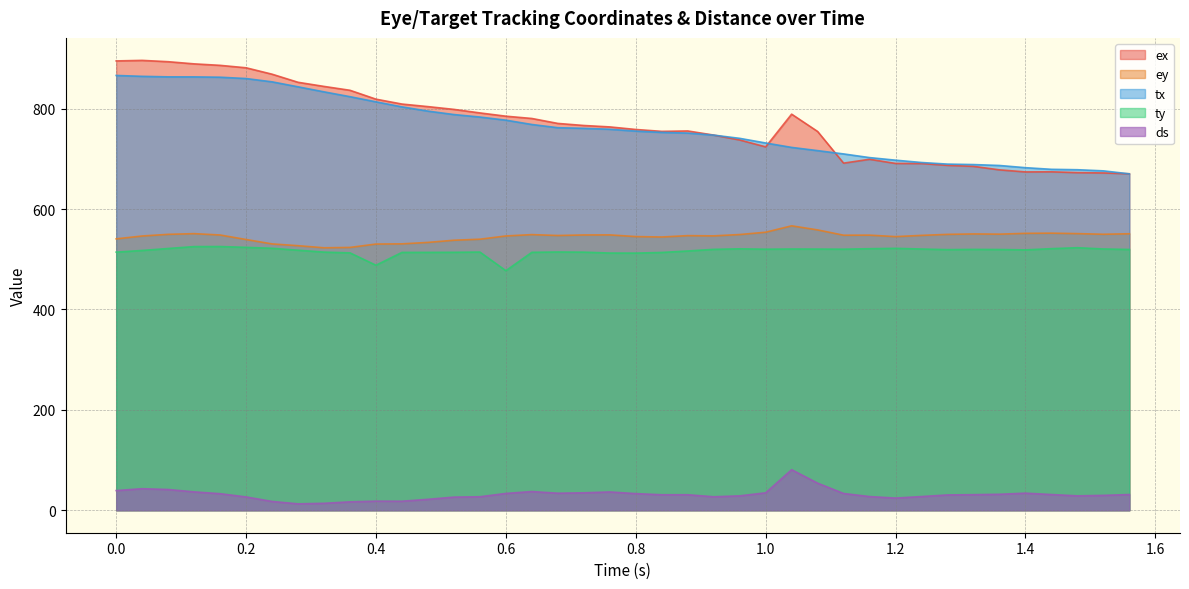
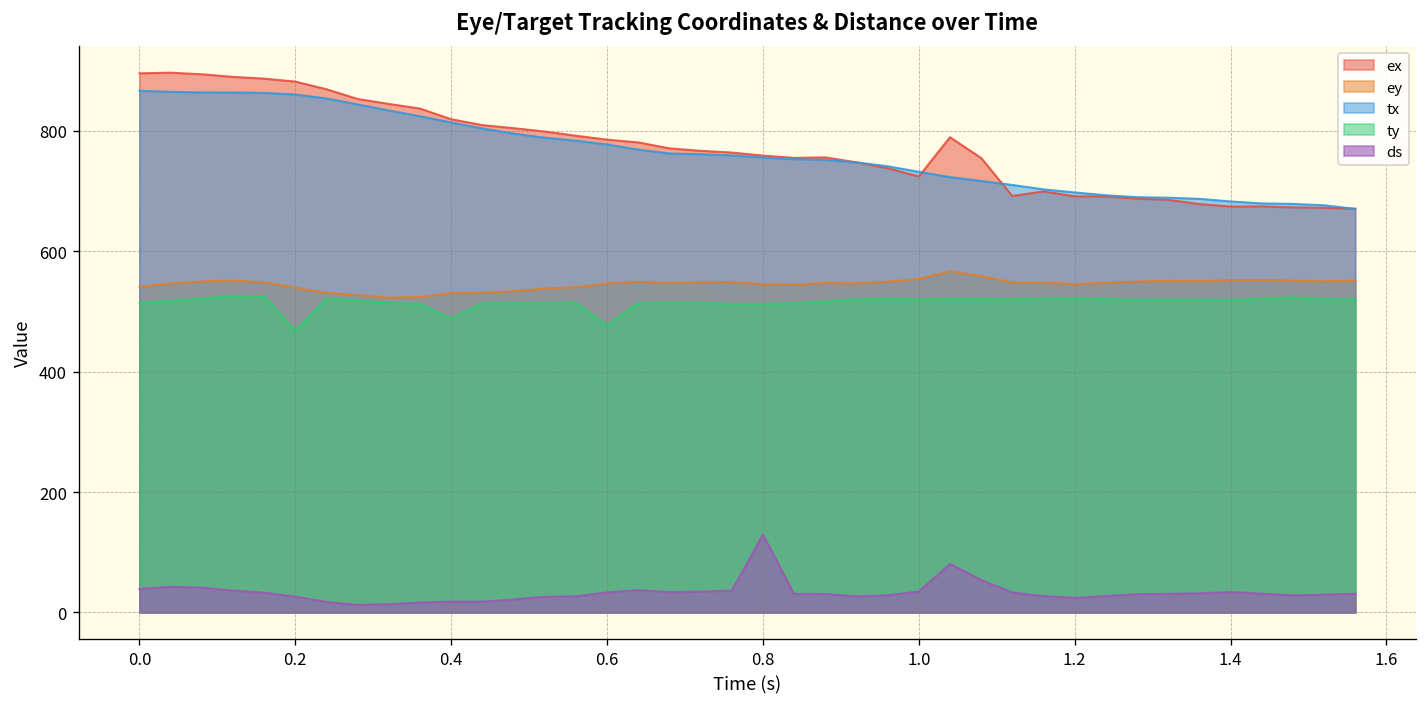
ty, 0.2: 520 -> 470
ds, 0.8: 30 -> 130
